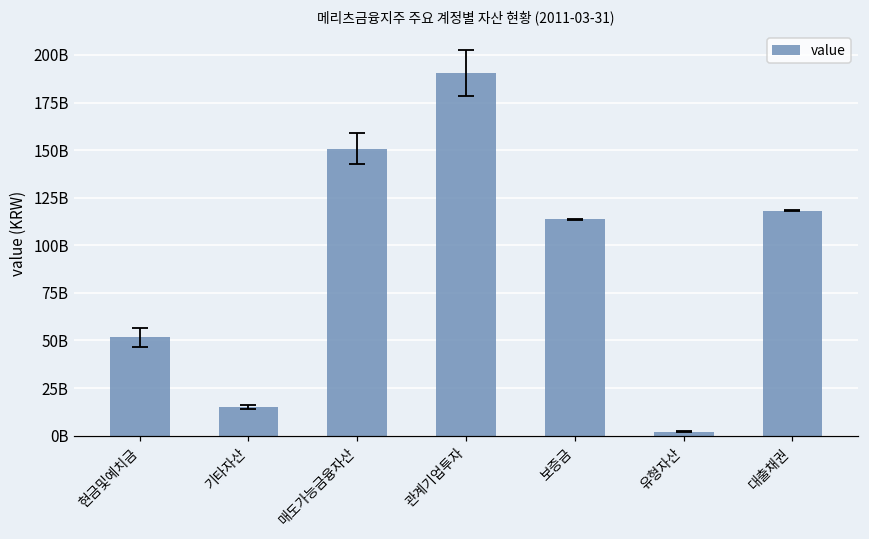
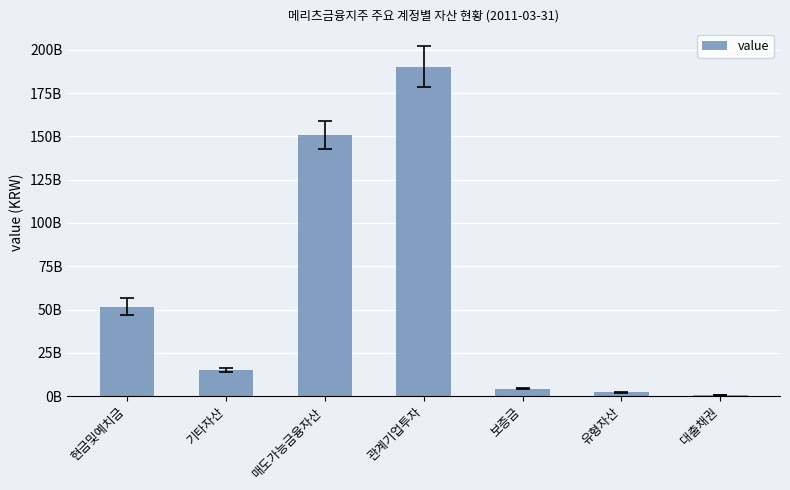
value, 보증금: 114000000000 -> 4000000000
value, 대출채권: 118000000000 -> 0
